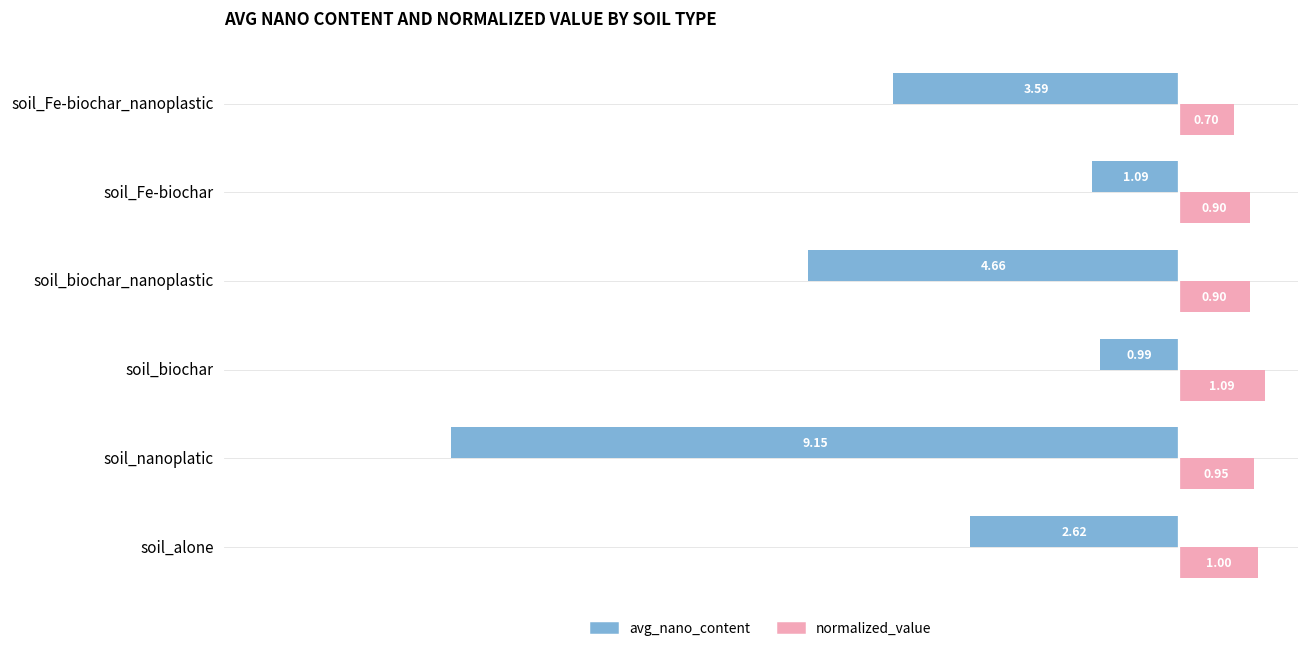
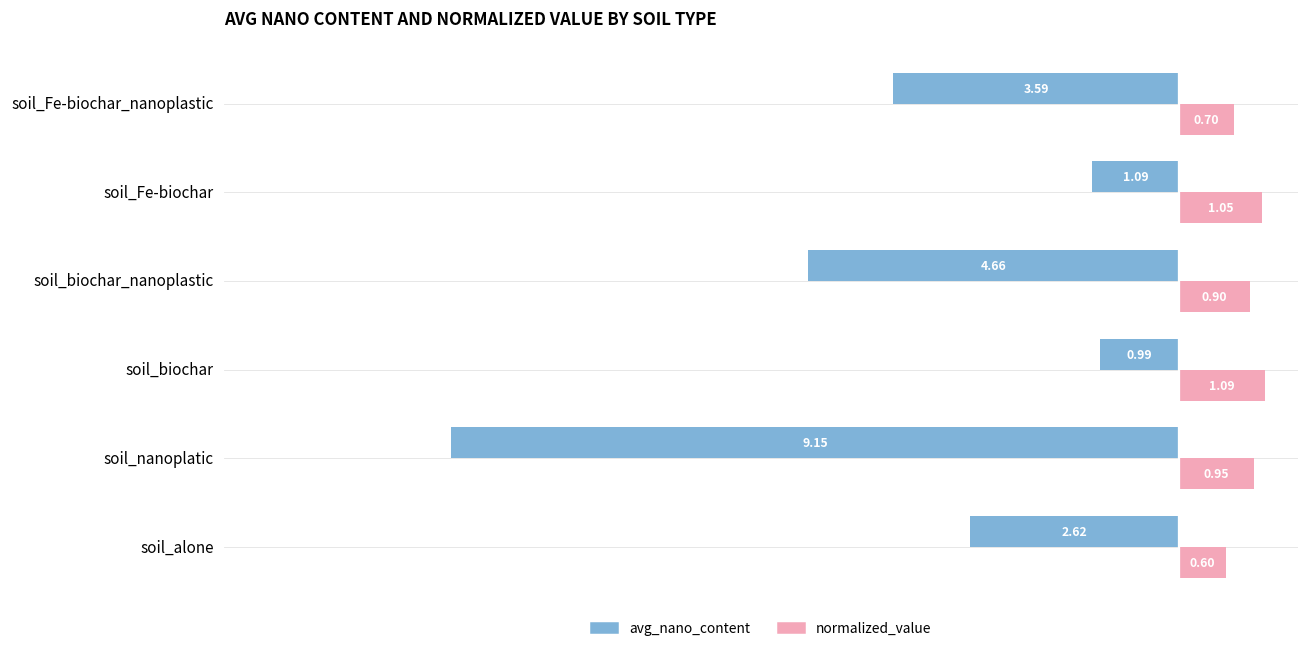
normalized_value, soil_Fe-biochar: 0.90 -> 1.05
normalized_value, soil_alone: 1.00 -> 0.60
